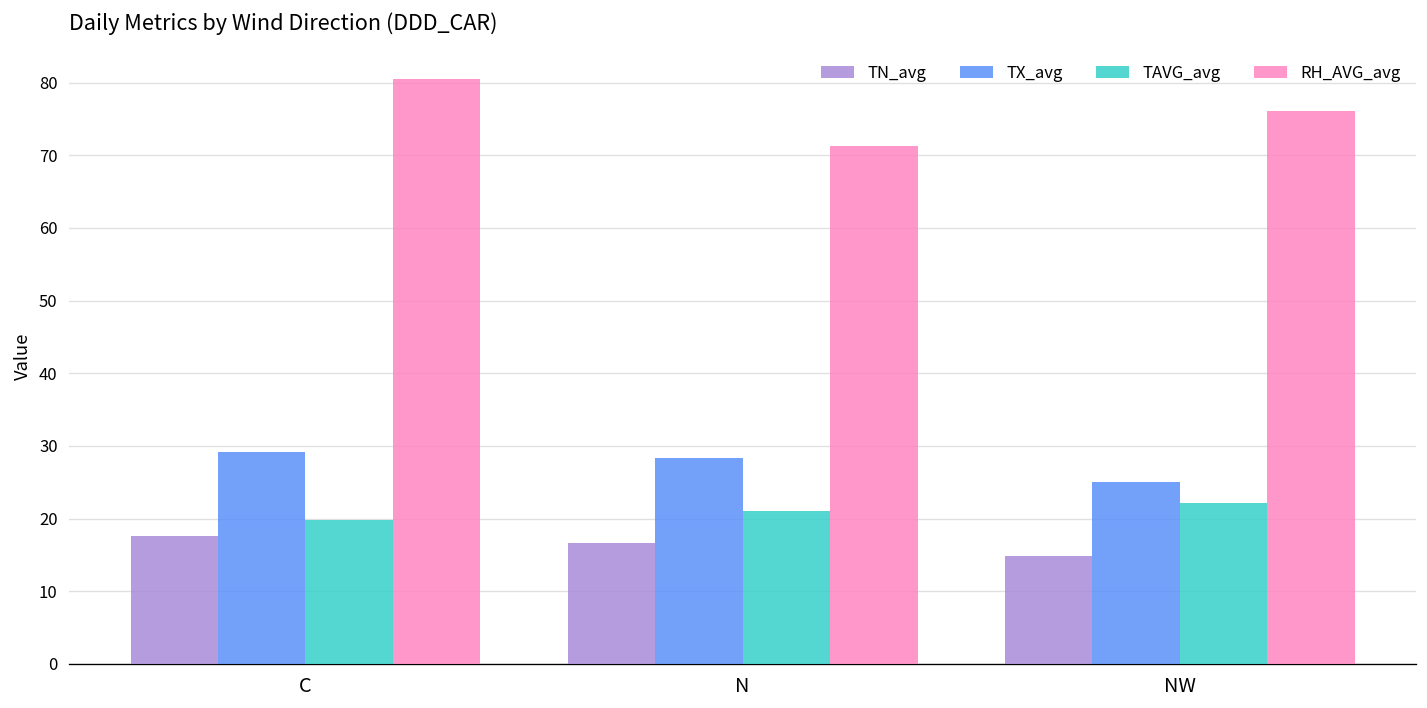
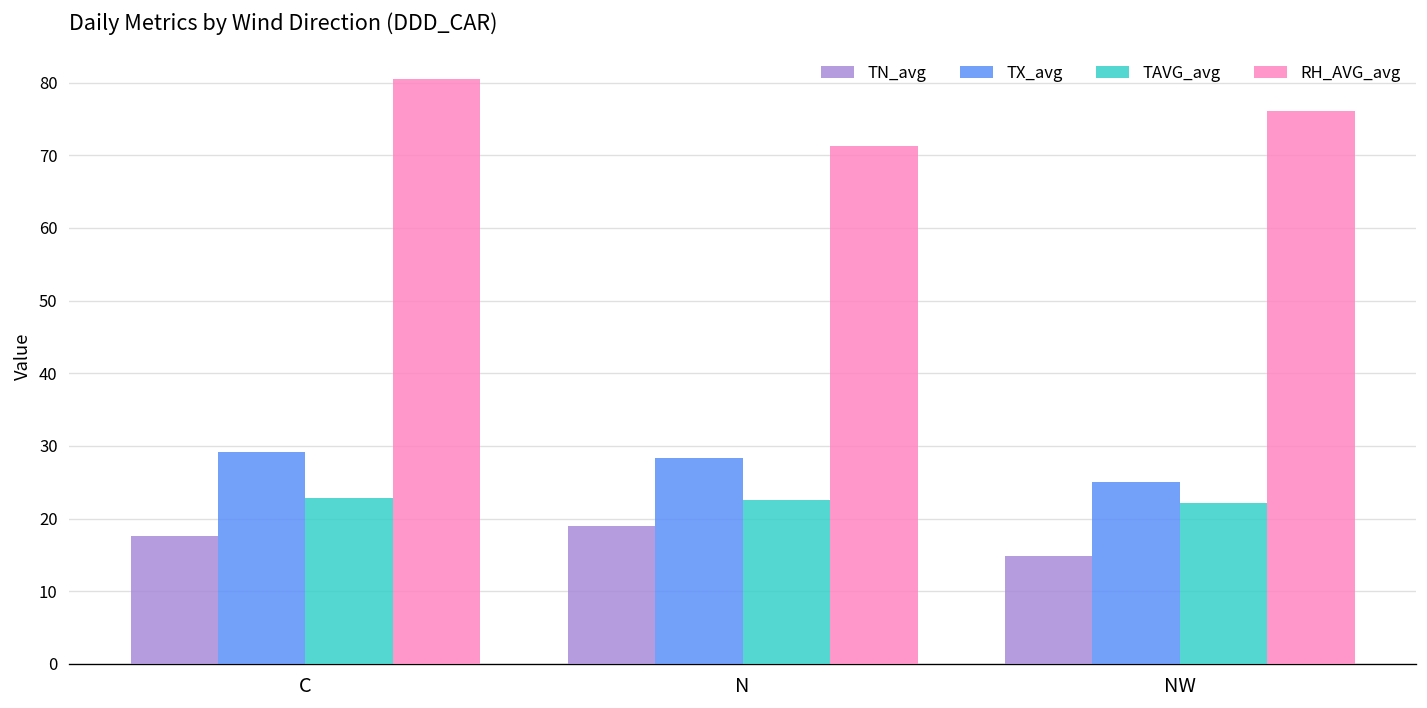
TAVG_avg, C: 20 -> 23
TN_avg, N: 17 -> 19
TAVG_avg, N: 21 -> 23
